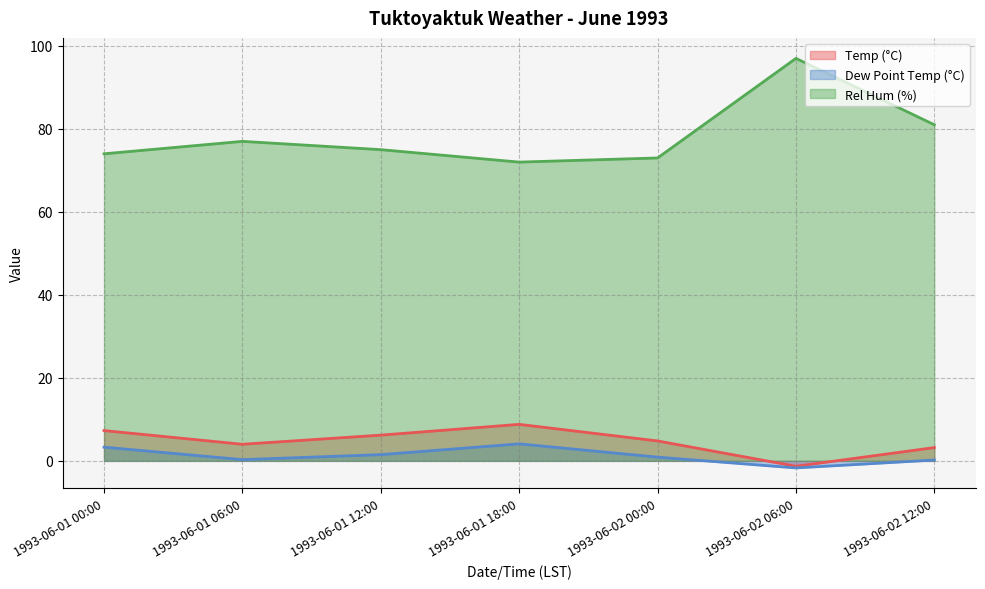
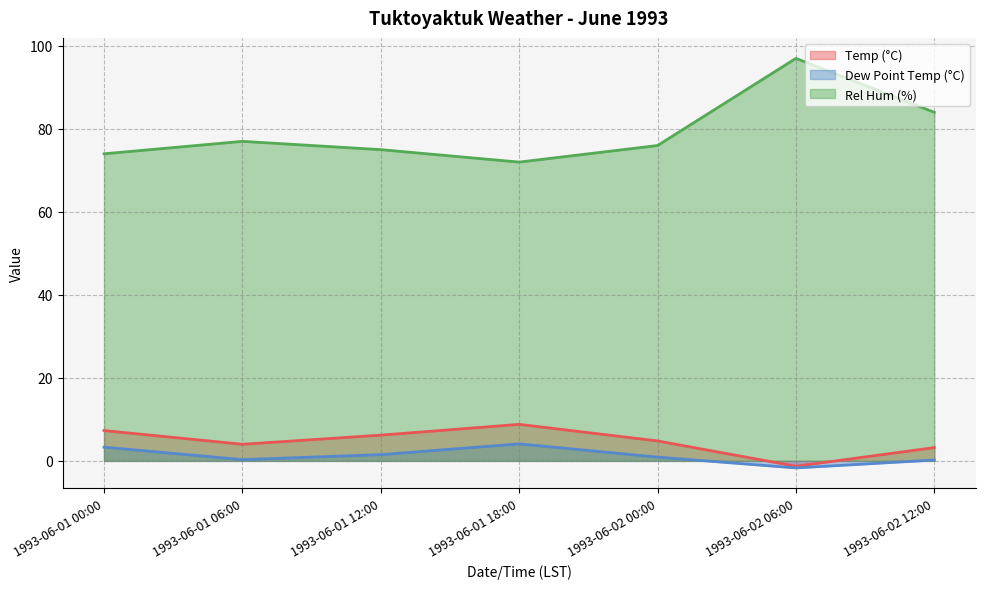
Rel Hum (%), 1993-06-02 00:00: 73 -> 76
Rel Hum (%), 1993-06-02 12:00: 81 -> 84
